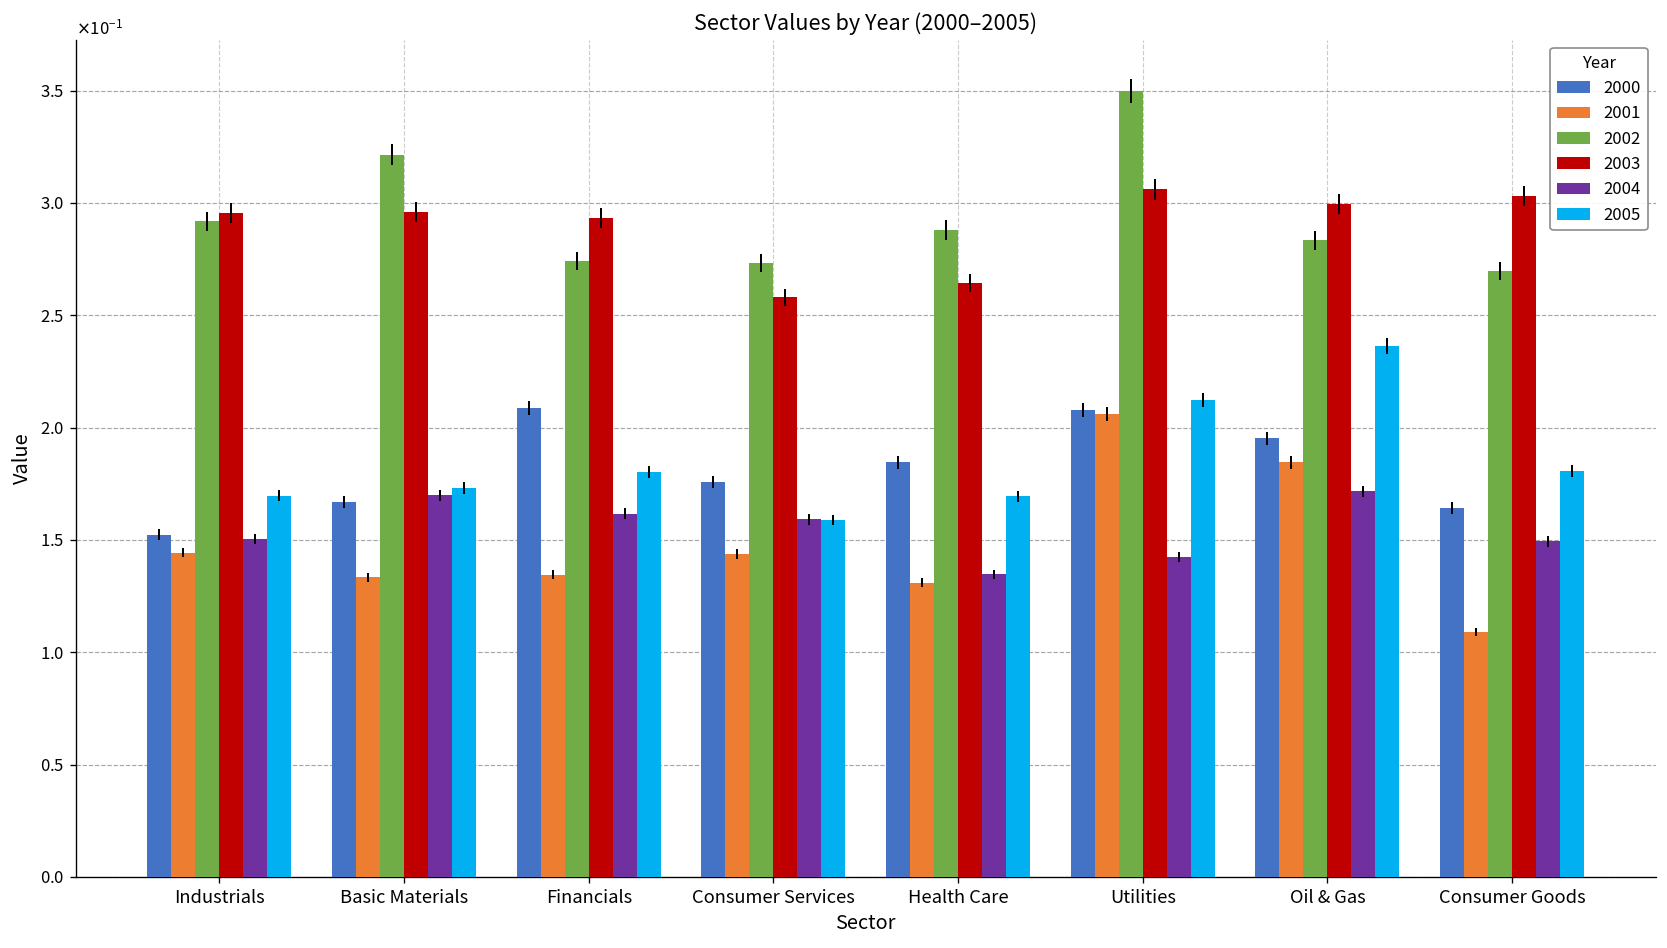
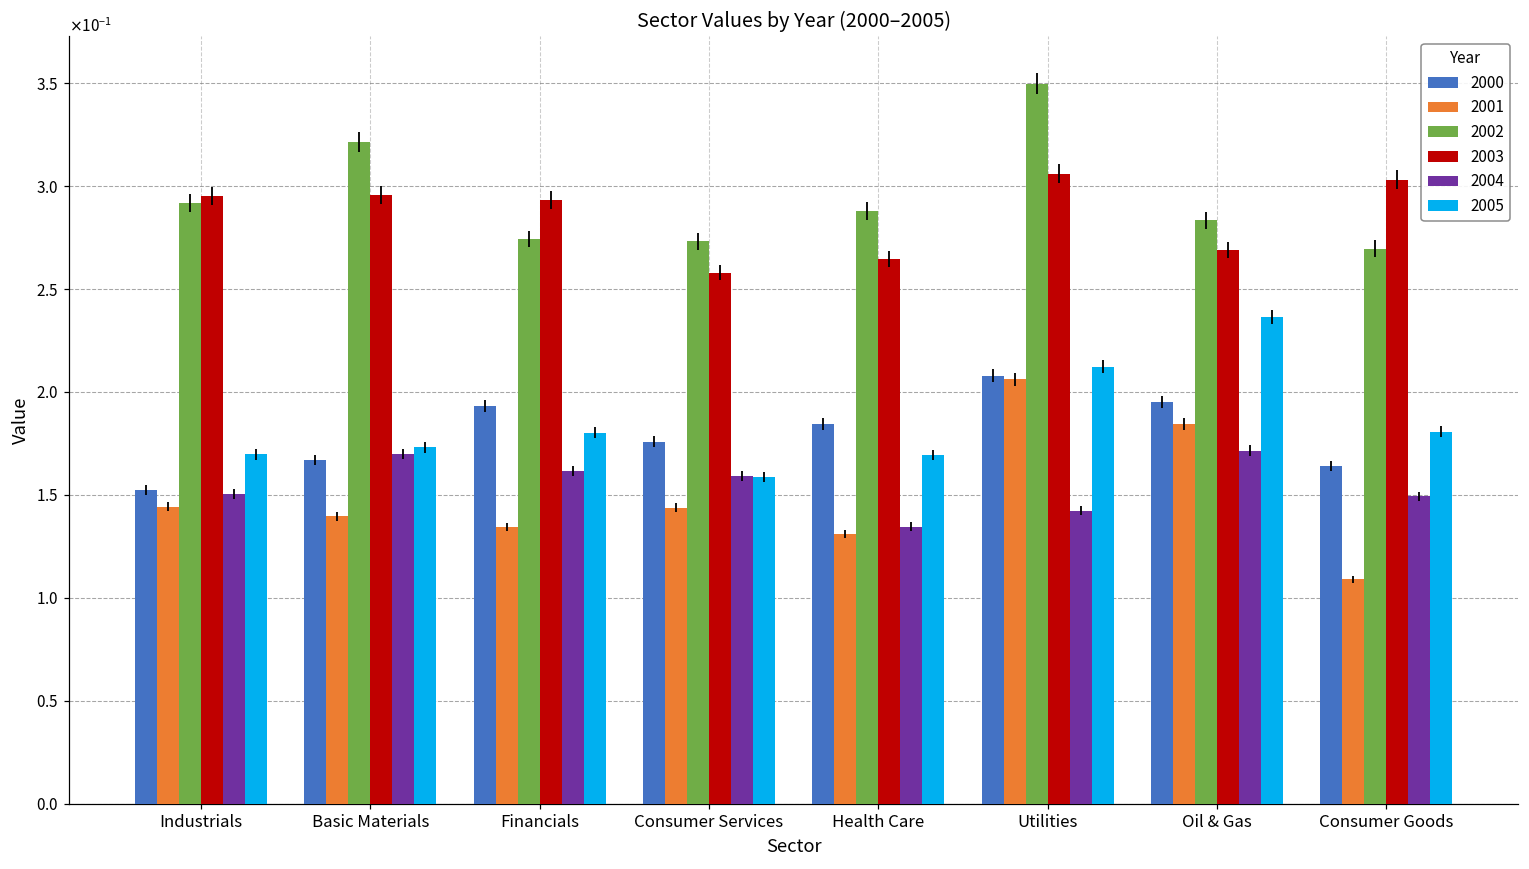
2001, Basic Materials: 0.133 -> 0.140
2000, Financials: 0.209 -> 0.193
2003, Oil & Gas: 0.300 -> 0.269
